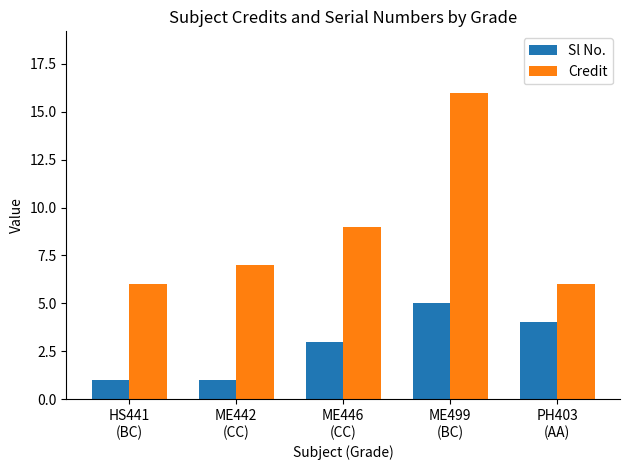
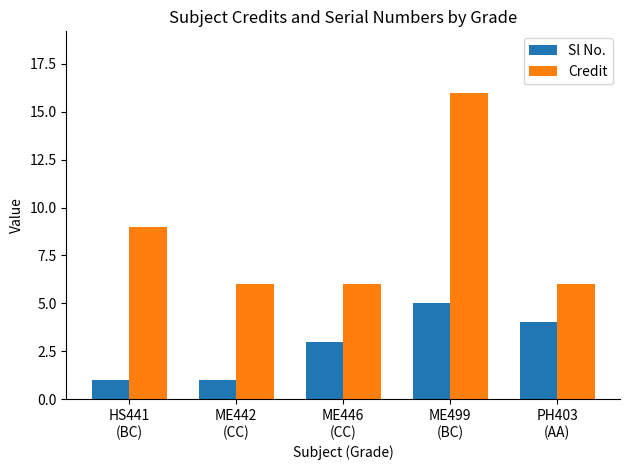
Credit, HS441 (BC): 6 -> 9
Credit, ME442 (CC): 7 -> 6
Credit, ME446 (CC): 9 -> 6
